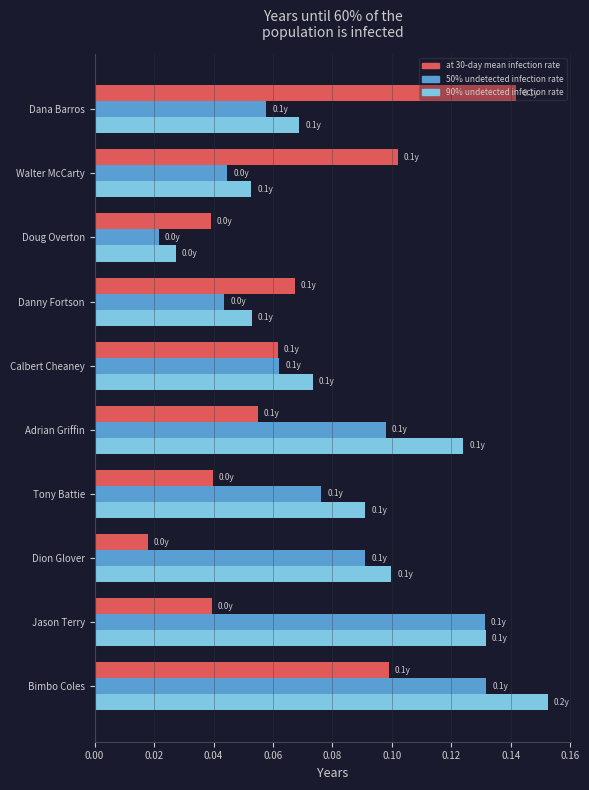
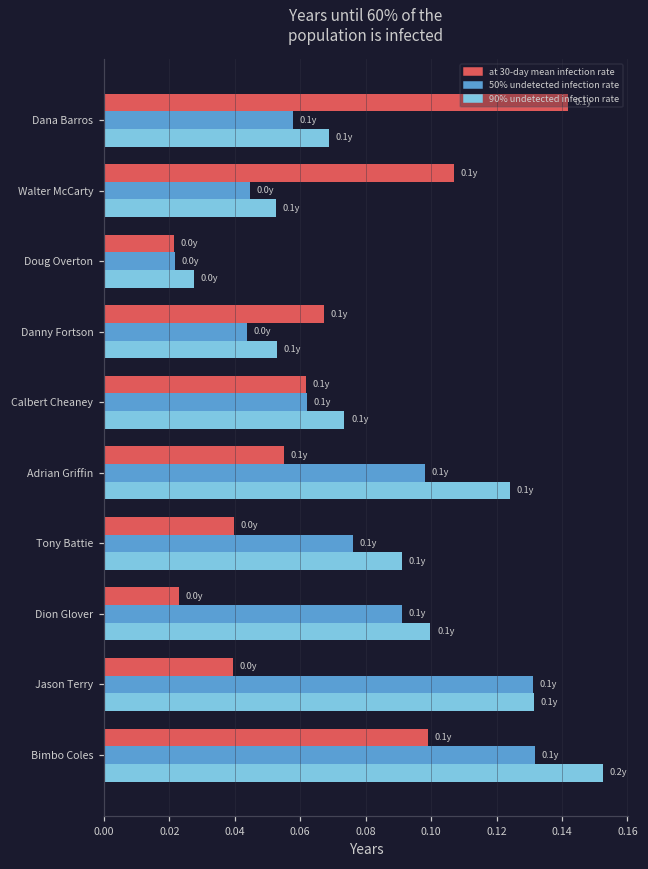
at 30-day mean infection rate, Walter McCarty: 0.102 -> 0.107
at 30-day mean infection rate, Doug Overton: 0.039 -> 0.022
at 30-day mean infection rate, Dion Glover: 0.018 -> 0.023
